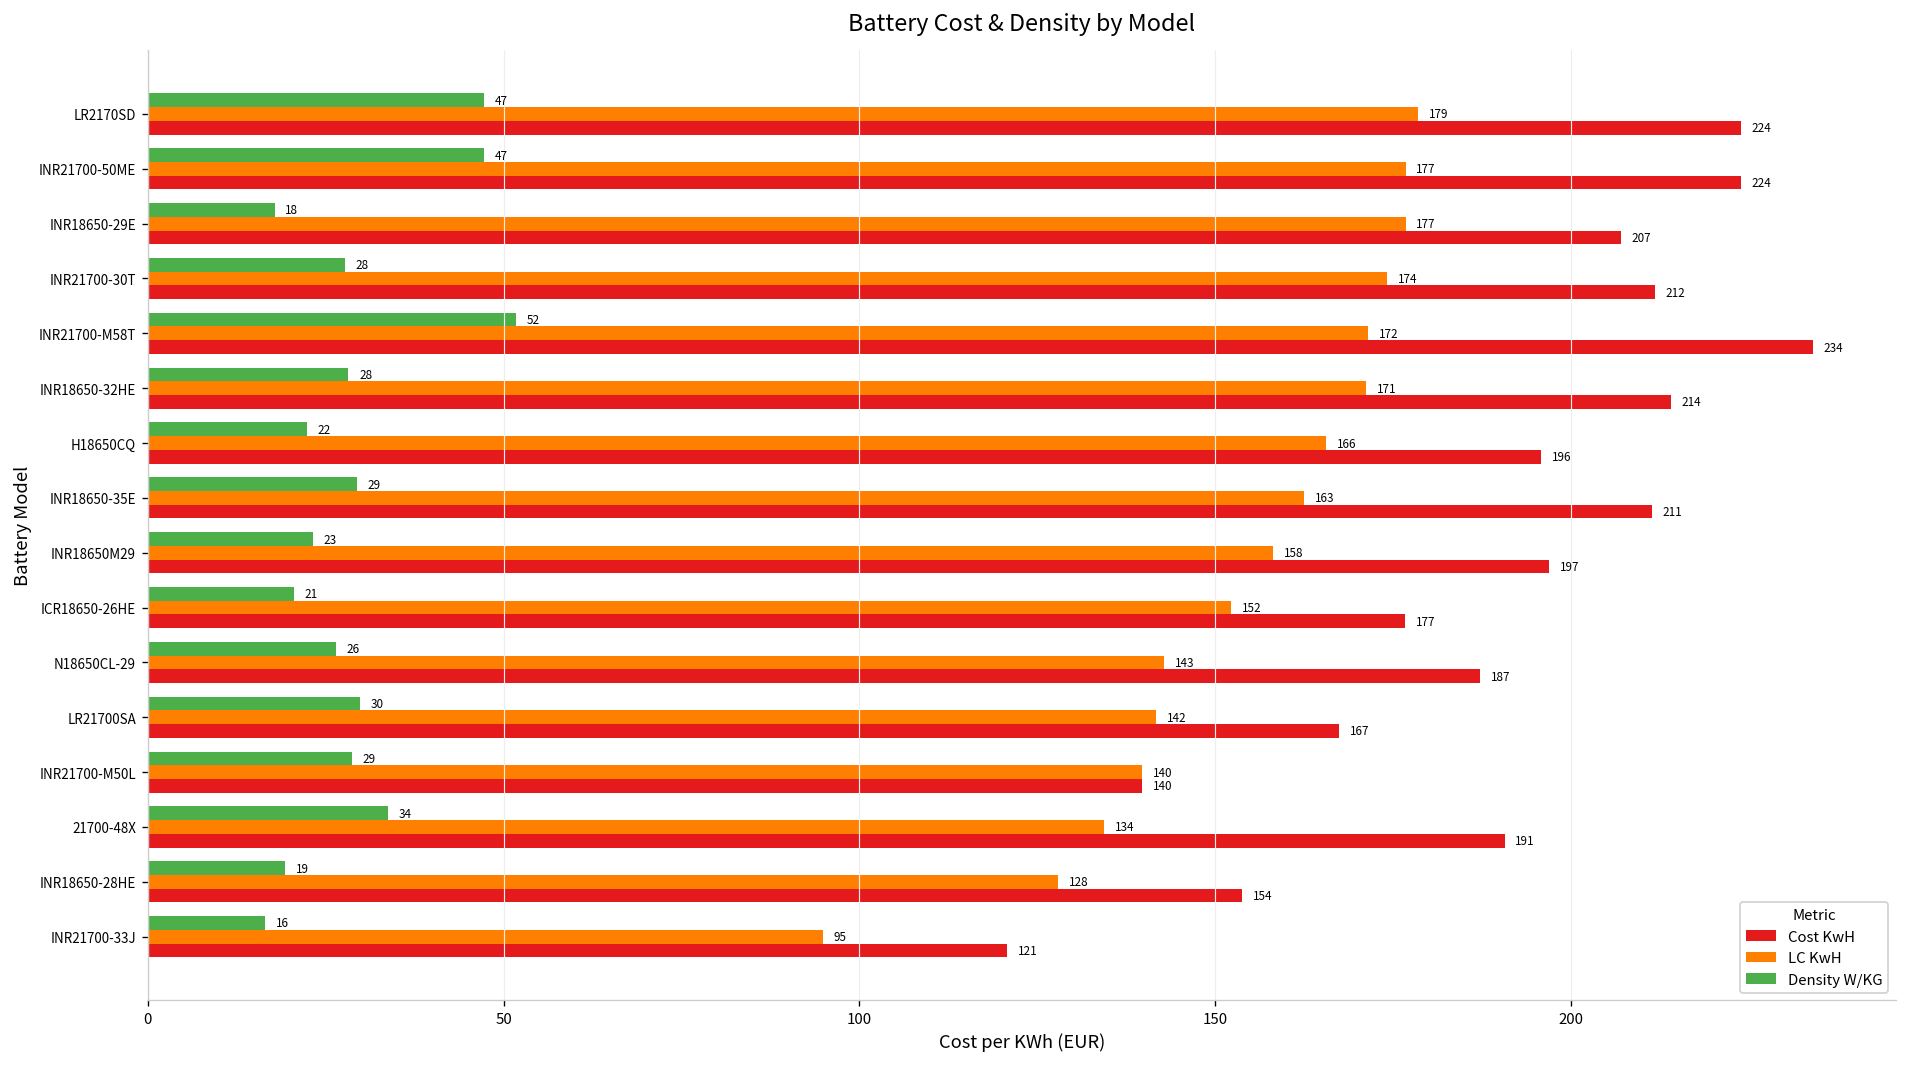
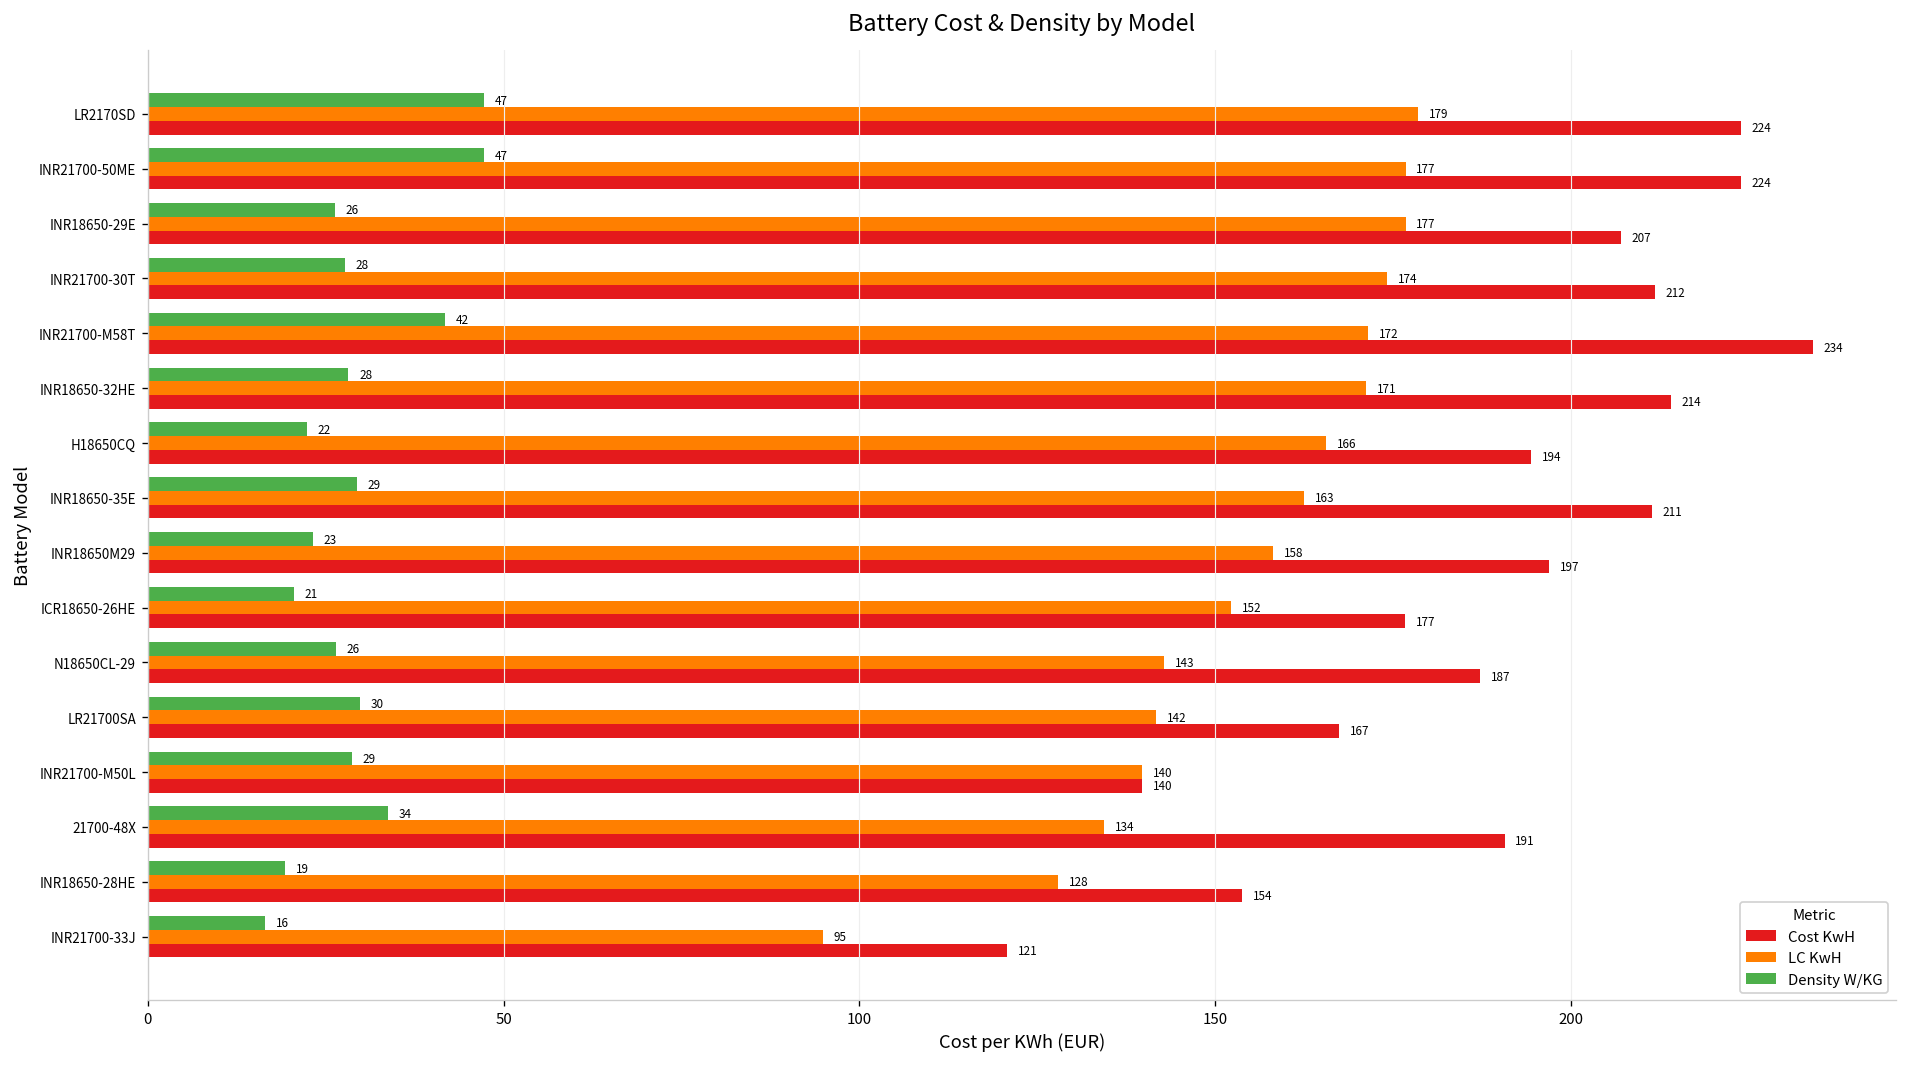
Density W/KG, INR18650-29E: 18 -> 26
Density W/KG, INR21700-M58T: 52 -> 42
Cost KwH, H18650CQ: 196 -> 194
